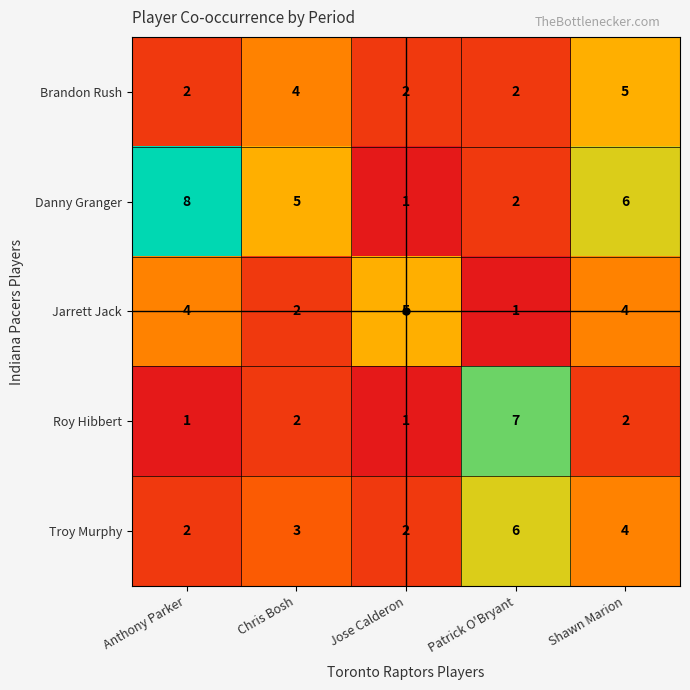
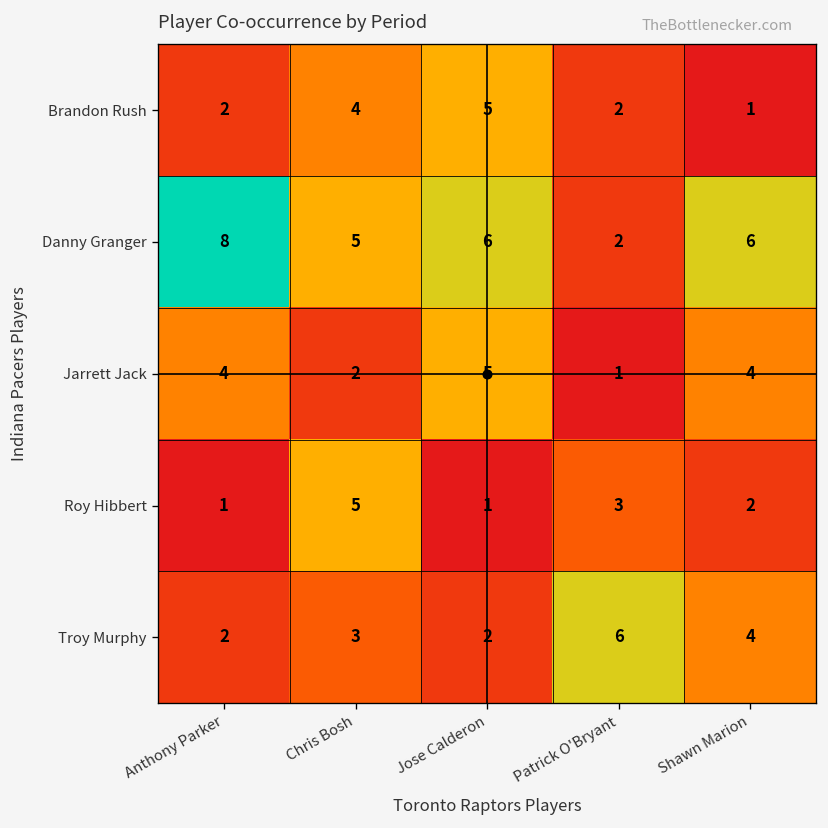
Brandon Rush, Jose Calderon: 2 -> 5
Brandon Rush, Shawn Marion: 5 -> 1
Danny Granger, Jose Calderon: 1 -> 6
Roy Hibbert, Chris Bosh: 2 -> 5
Roy Hibbert, Patrick O'Bryant: 7 -> 3
